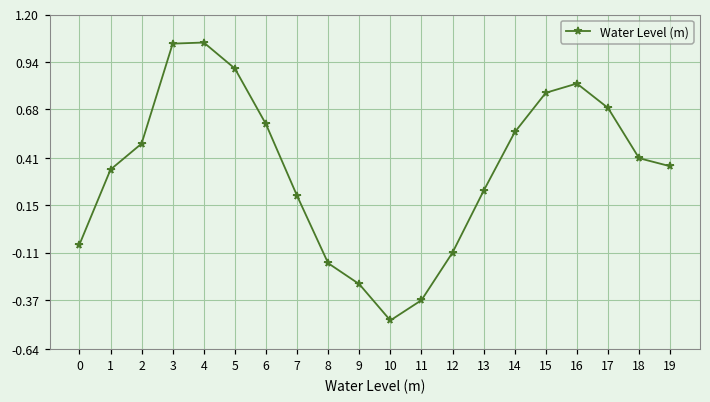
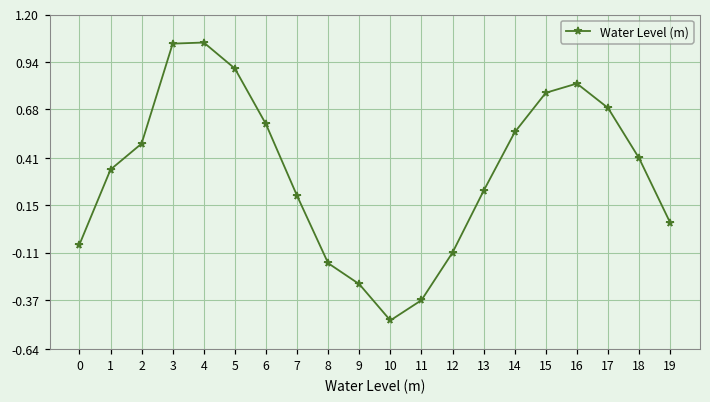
19: 0.37 -> 0.05
